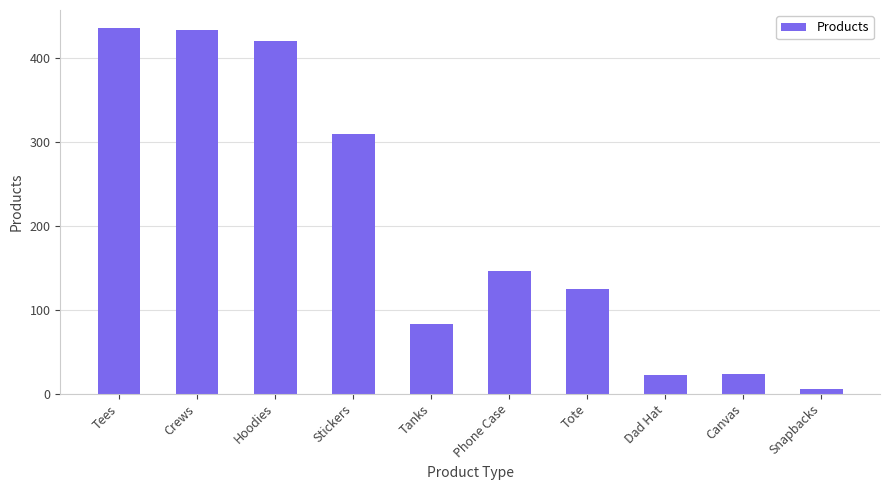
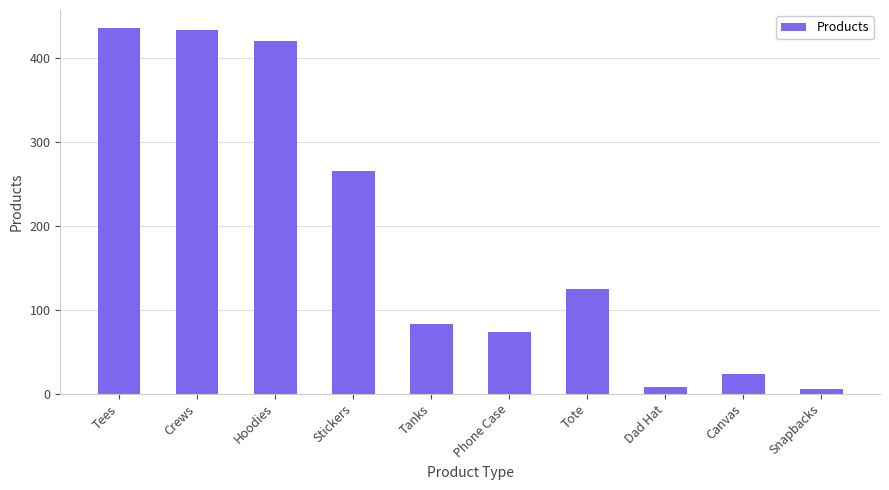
Stickers: 310 -> 270
Phone Case: 150 -> 70
Dad Hat: 20 -> 10
